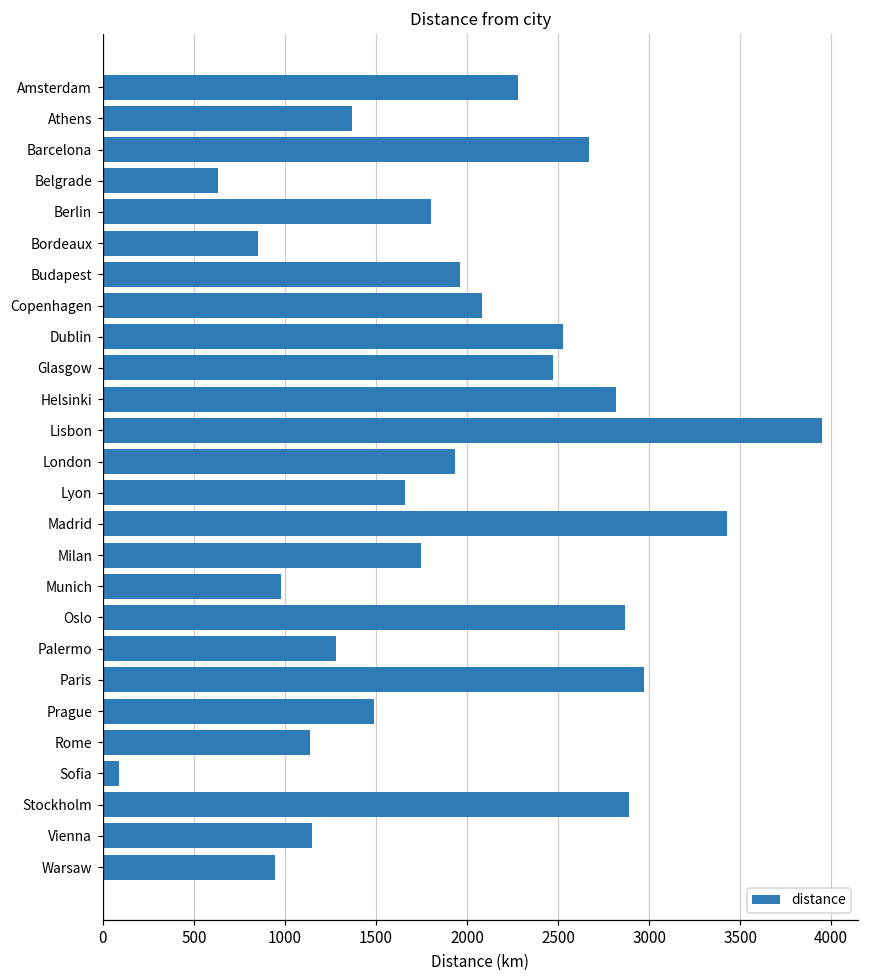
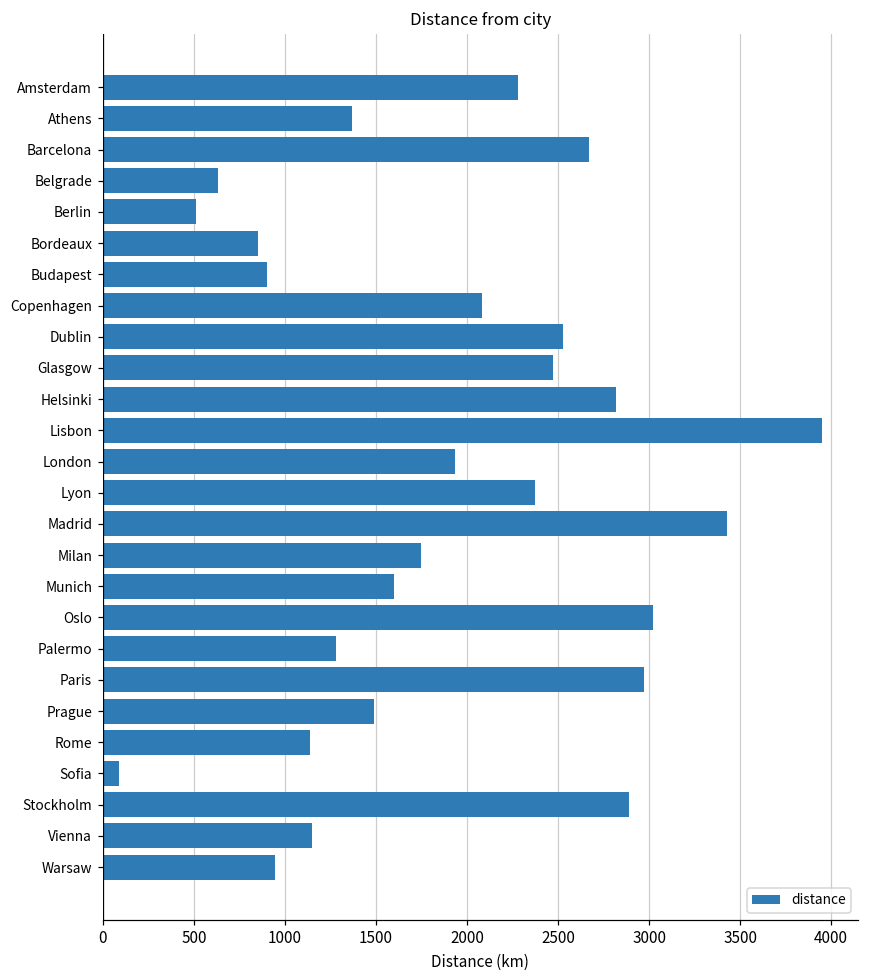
Berlin: 1800 -> 510
Budapest: 1960 -> 900
Lyon: 1660 -> 2370
Munich: 980 -> 1600
Oslo: 2870 -> 3020
